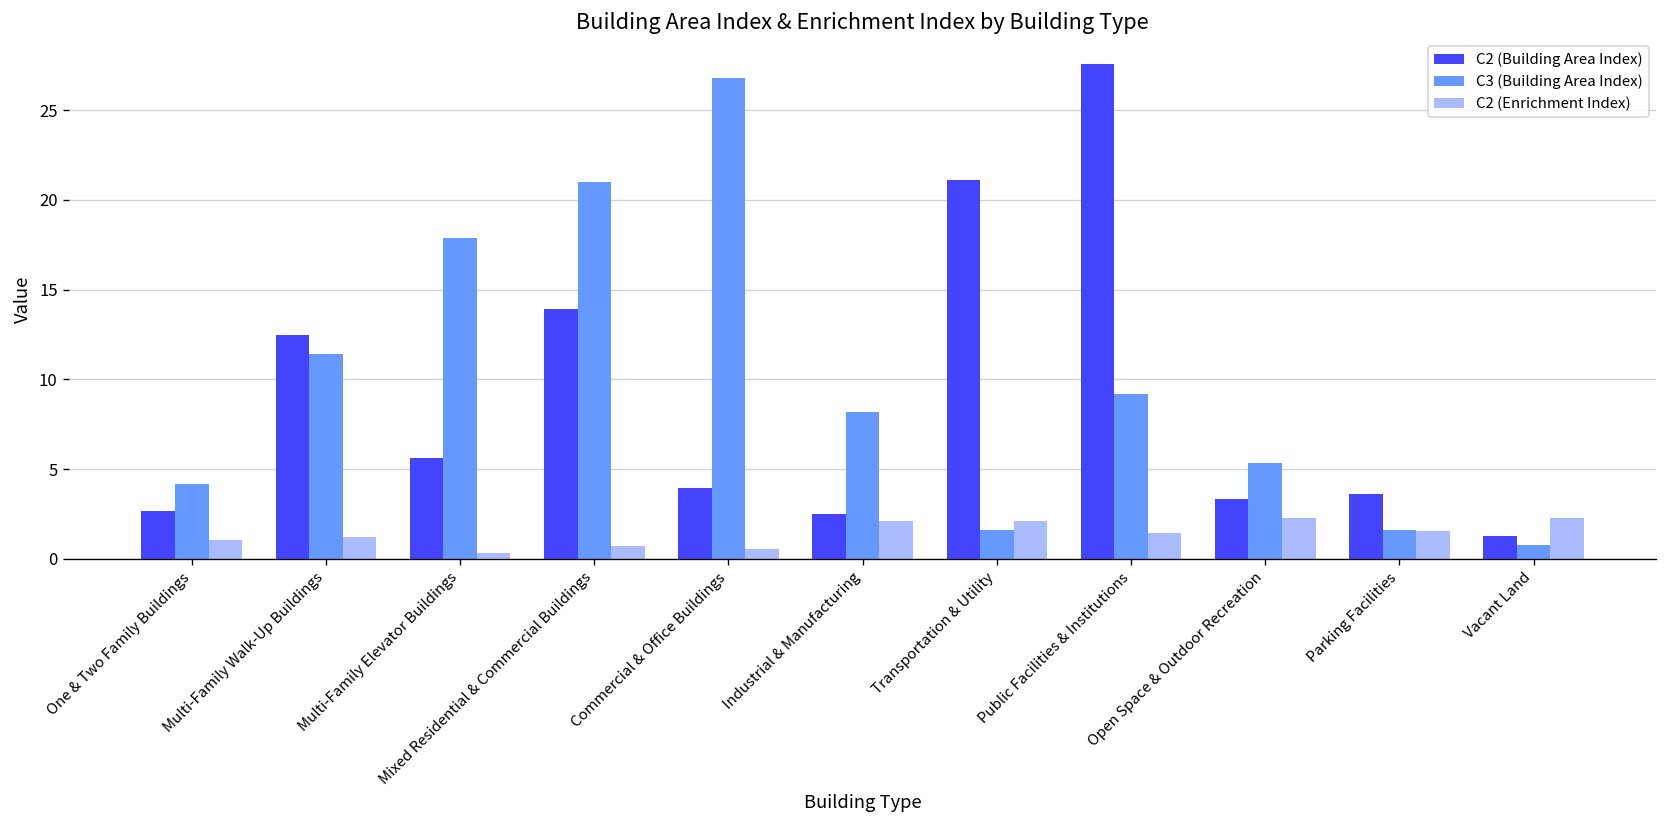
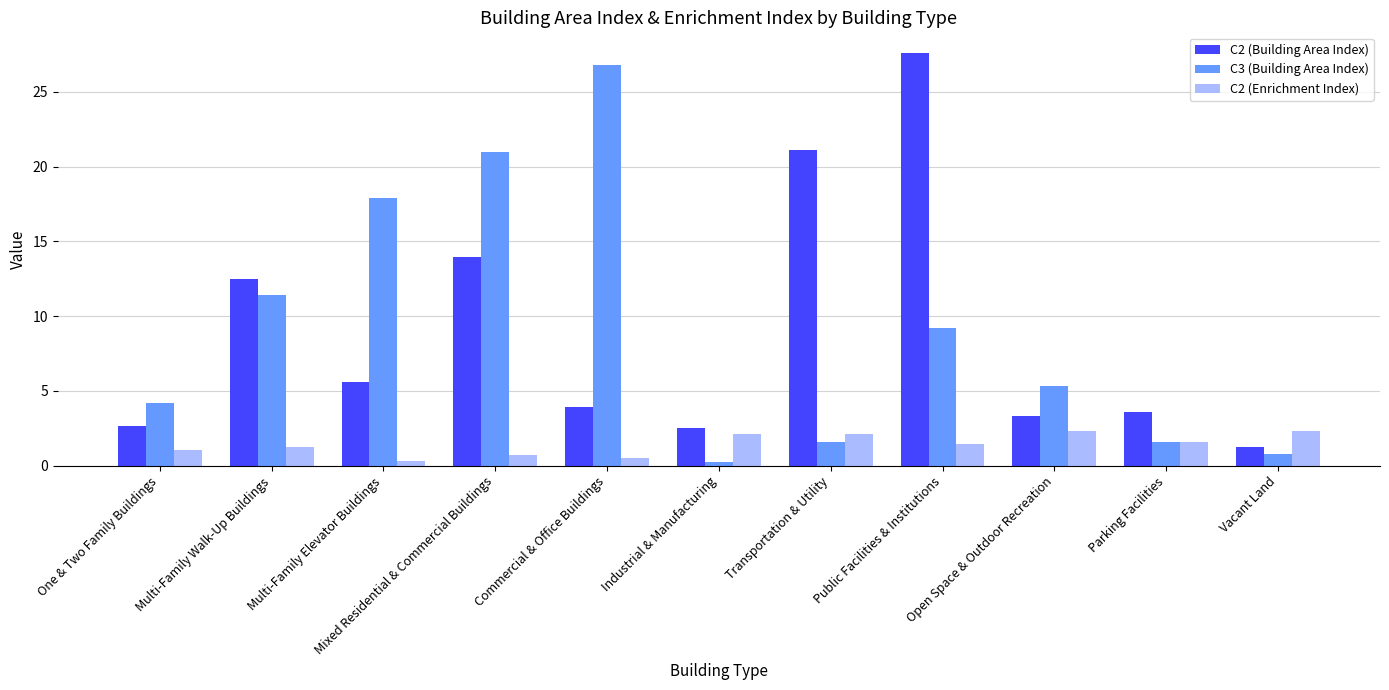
C3 (Building Area Index), Industrial & Manufacturing: 8.2 -> 0.2
